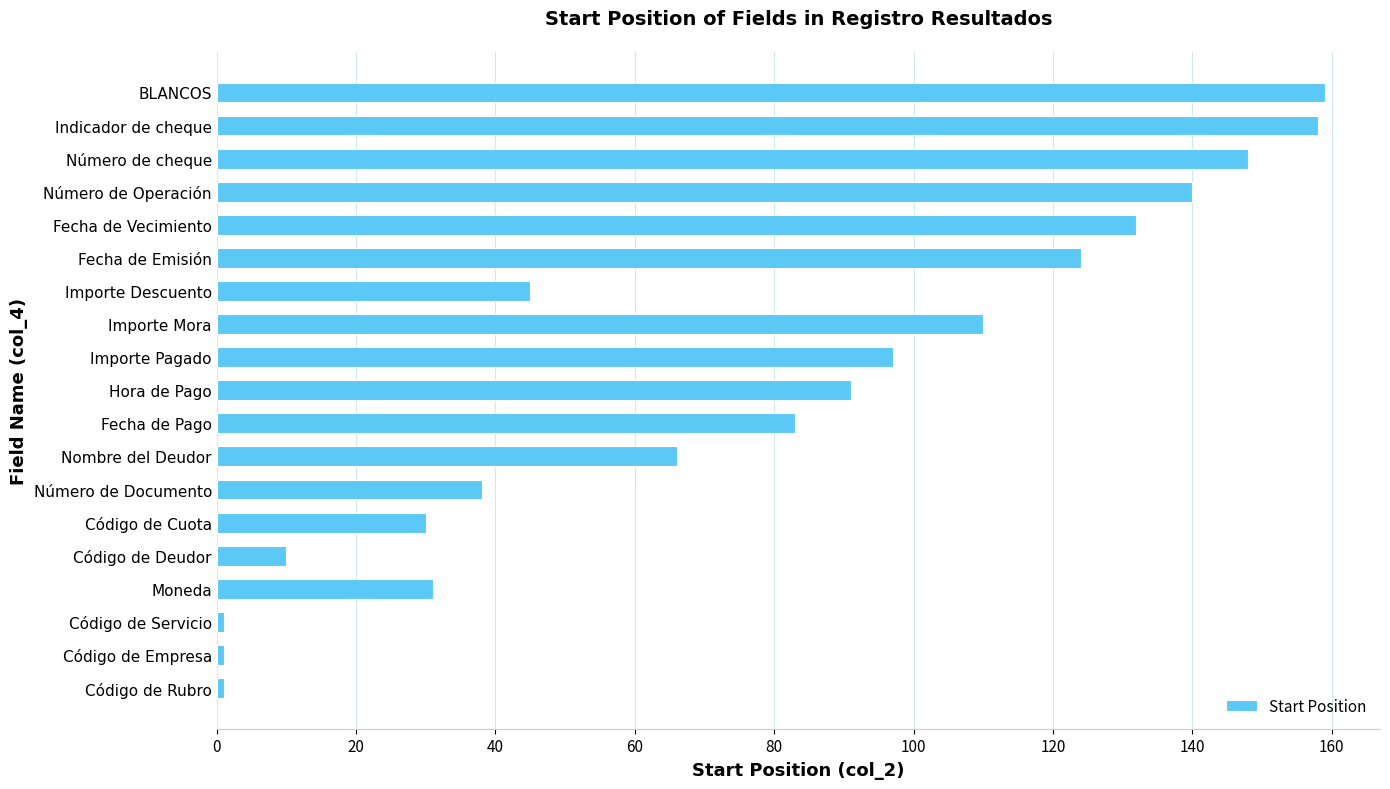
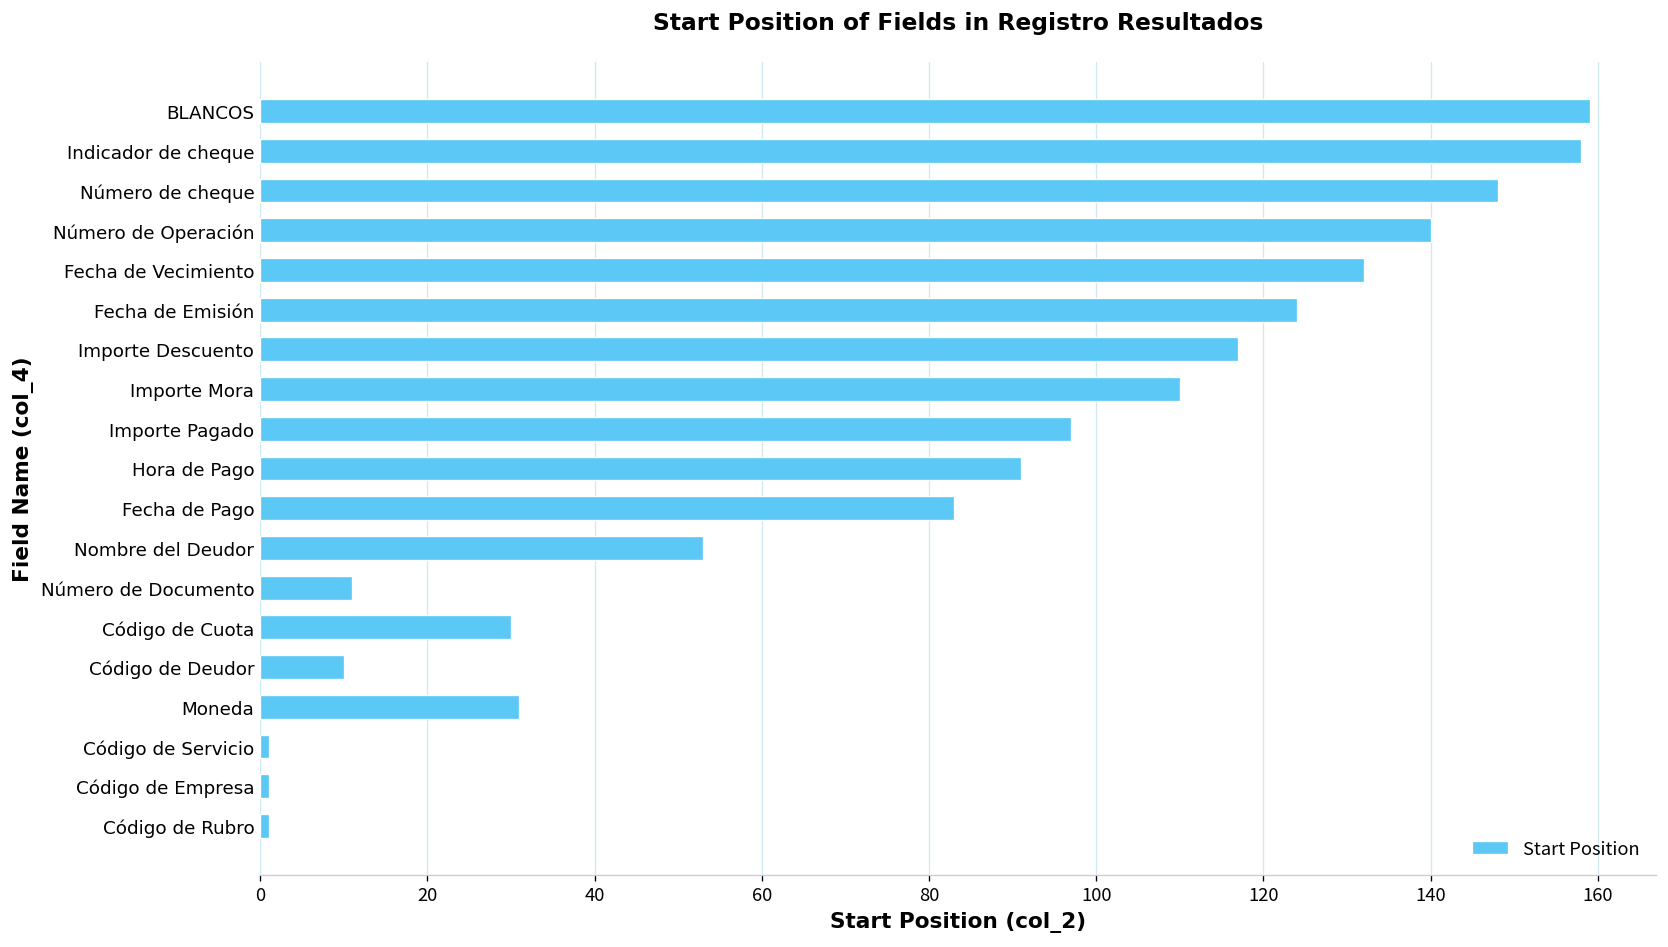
Importe Descuento: 45 -> 117
Nombre del Deudor: 66 -> 53
Número de Documento: 38 -> 11
